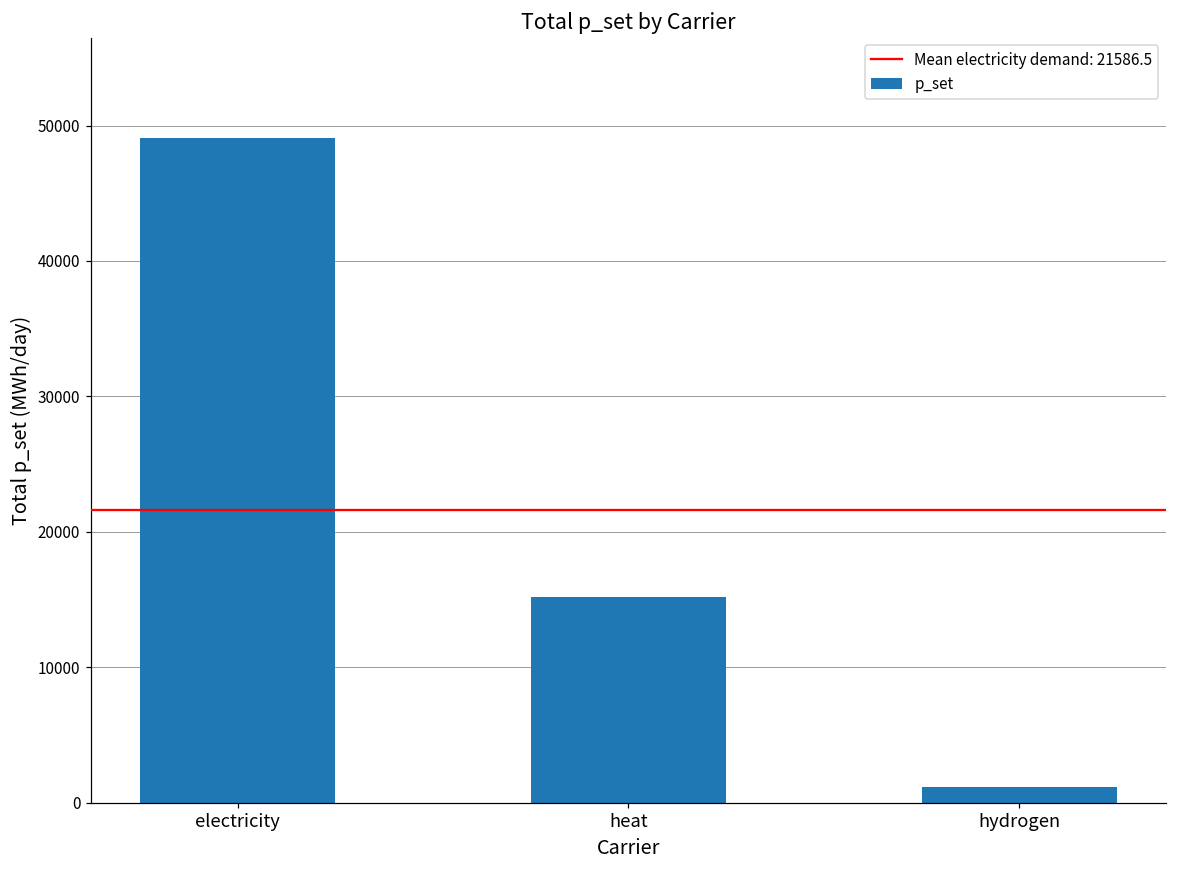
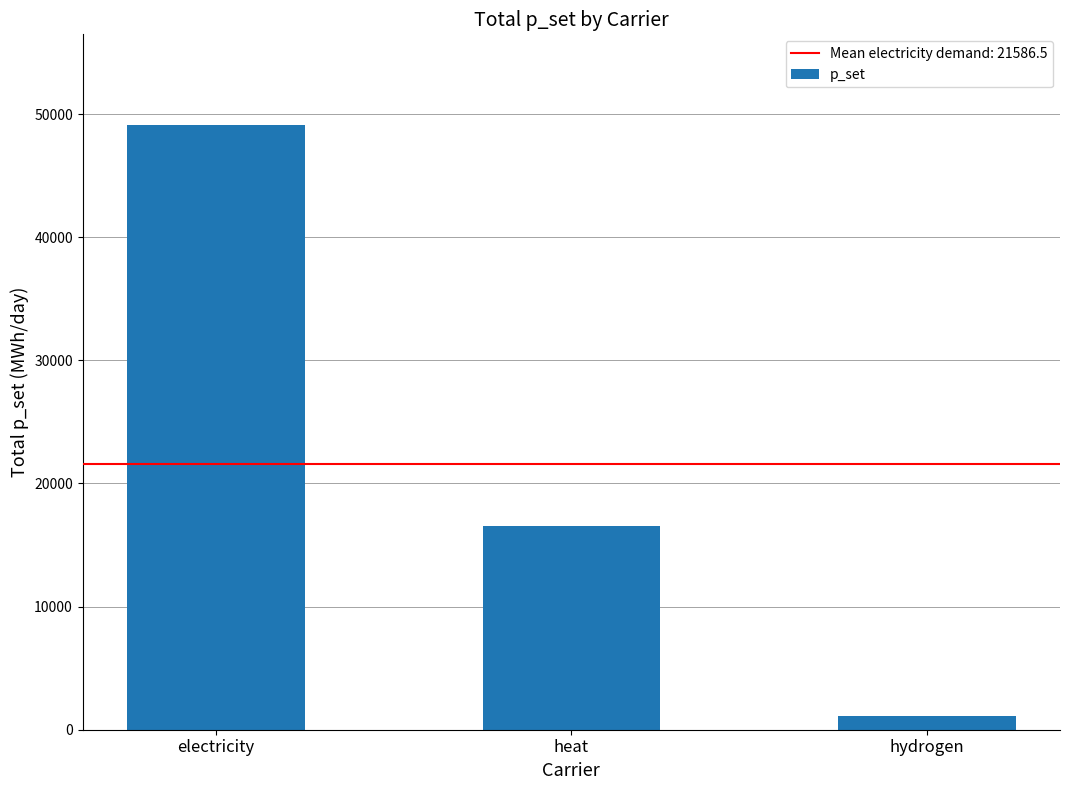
heat: 15200 -> 16600
